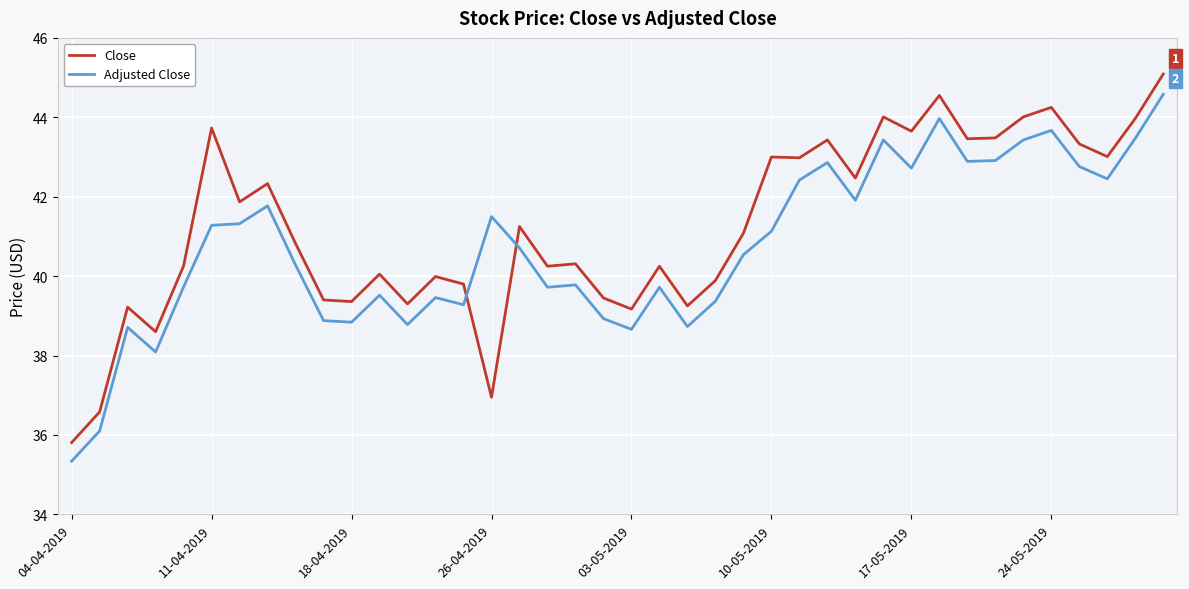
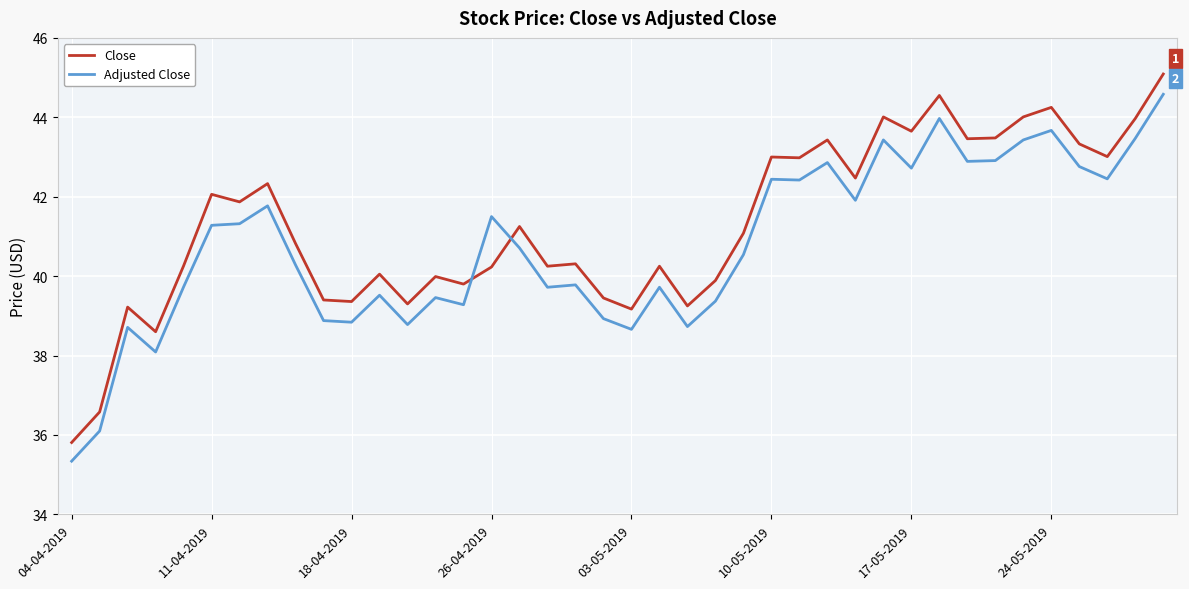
Close, 11-04-2019: 43.7 -> 42.1
Close, 26-04-2019: 37.0 -> 40.2
Adjusted Close, 10-05-2019: 41.1 -> 42.4
